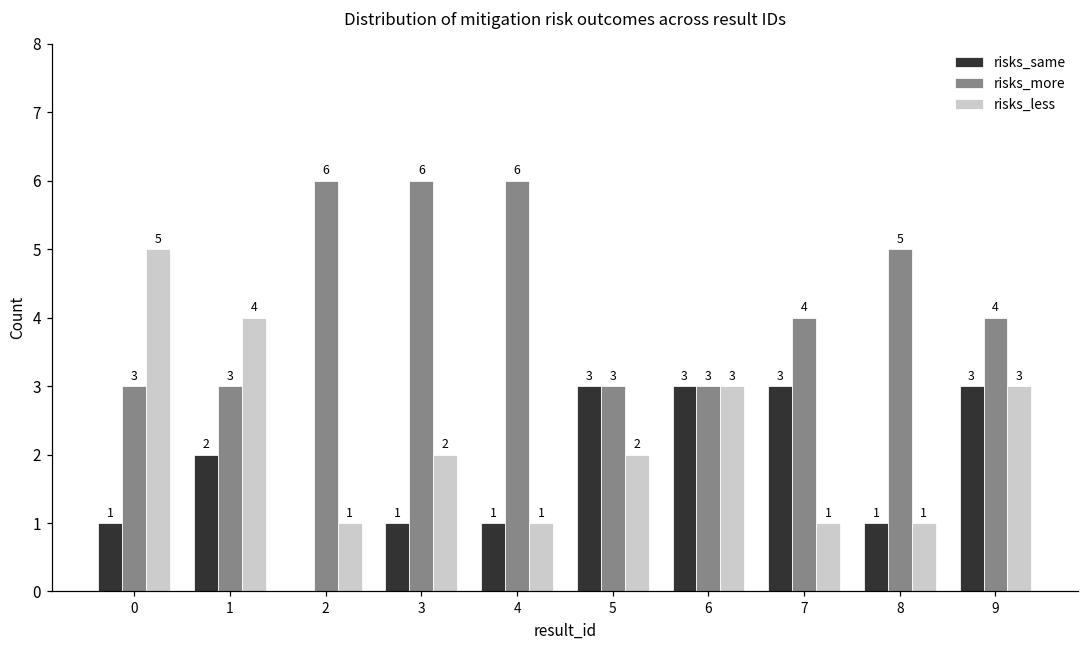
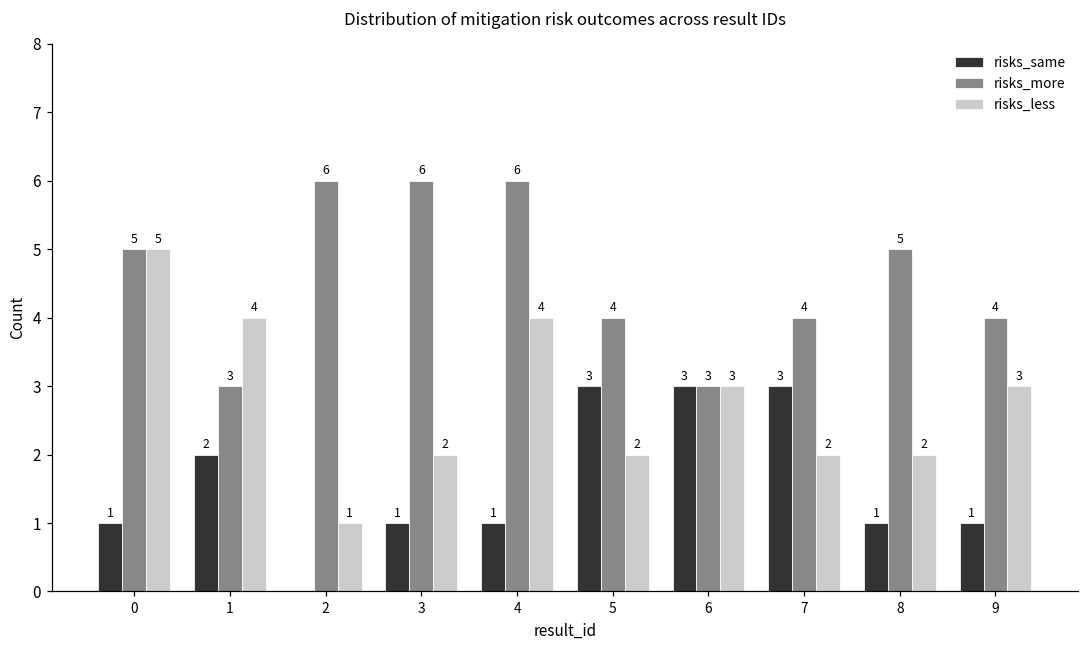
risks_more, 0: 3 -> 5
risks_less, 4: 1 -> 4
risks_more, 5: 3 -> 4
risks_less, 7: 1 -> 2
risks_less, 8: 1 -> 2
risks_same, 9: 3 -> 1
